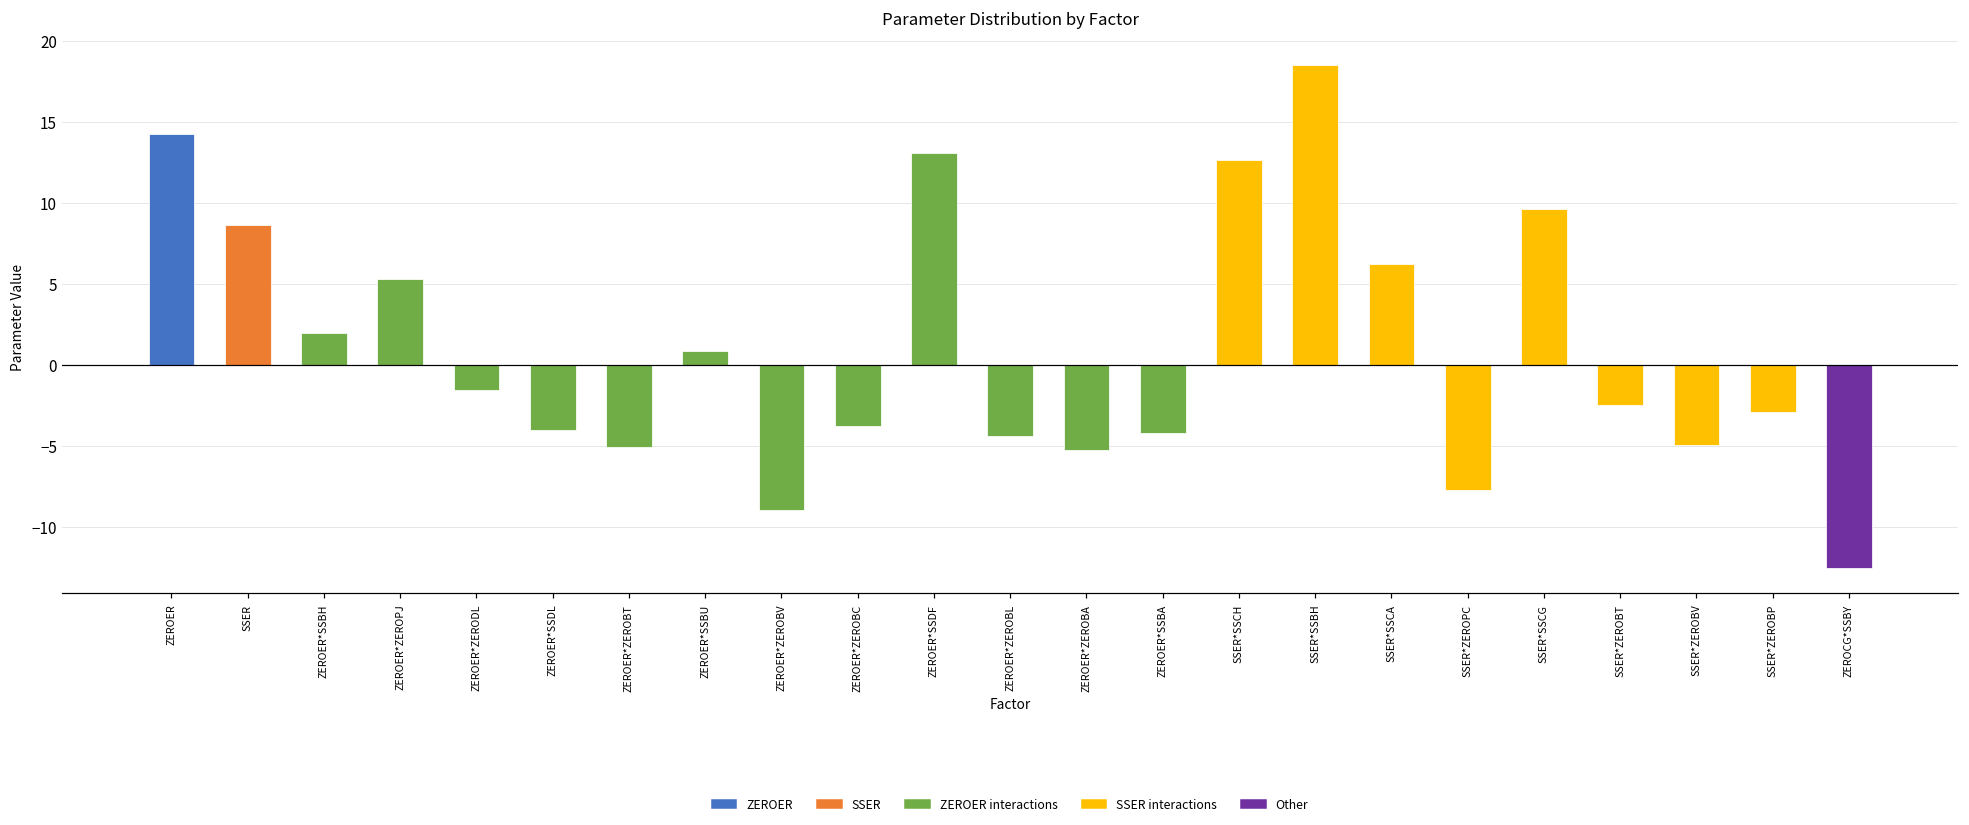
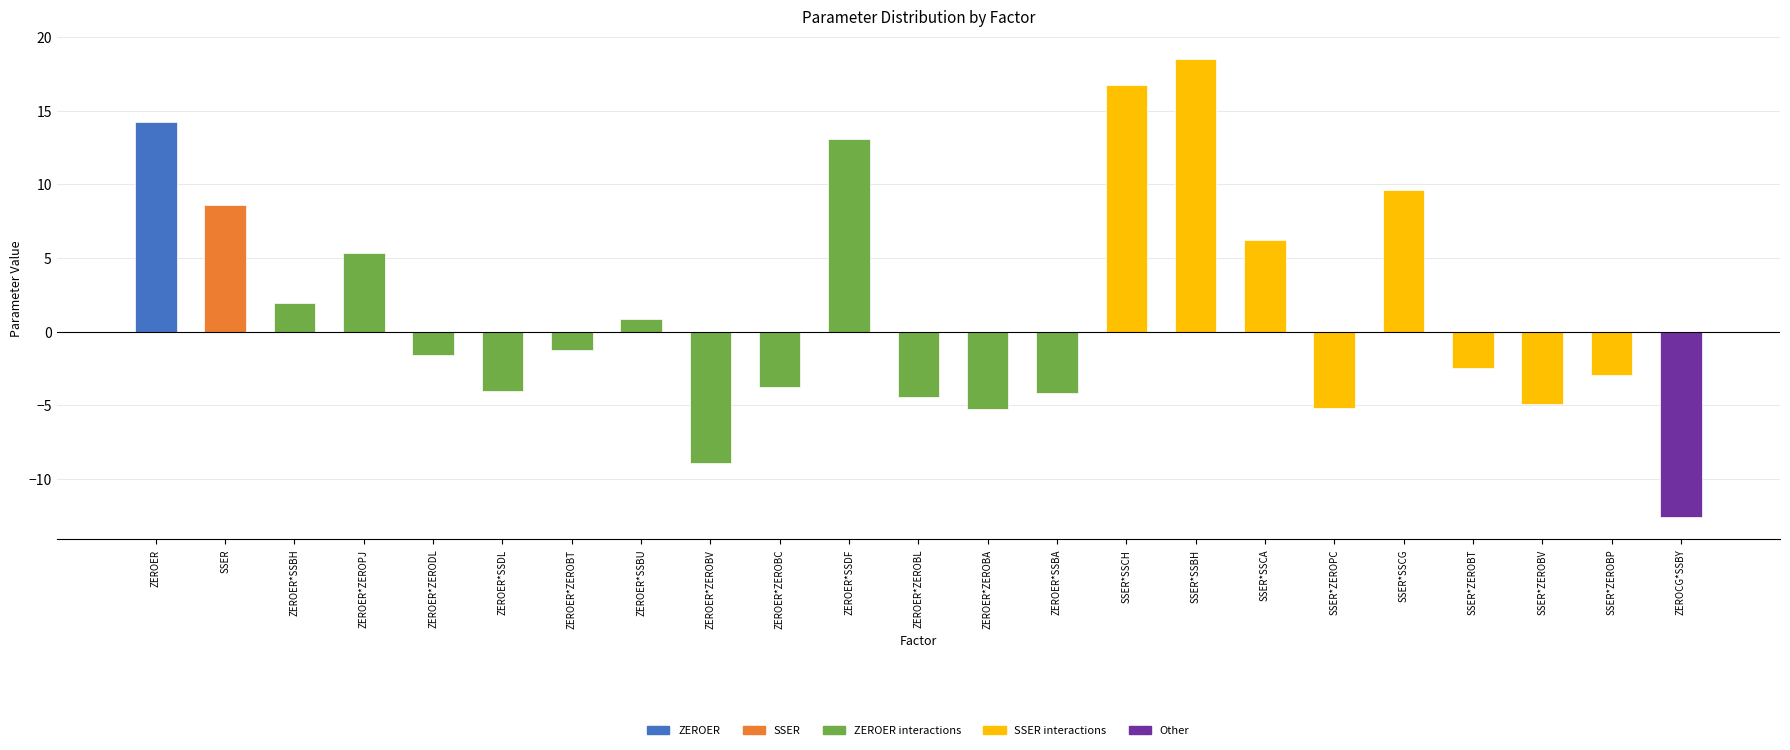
ZEROER*ZEROBT: -5.1 -> -1.2
SSER*SSCH: 12.6 -> 16.7
SSER*ZEROPC: -7.8 -> -5.2
